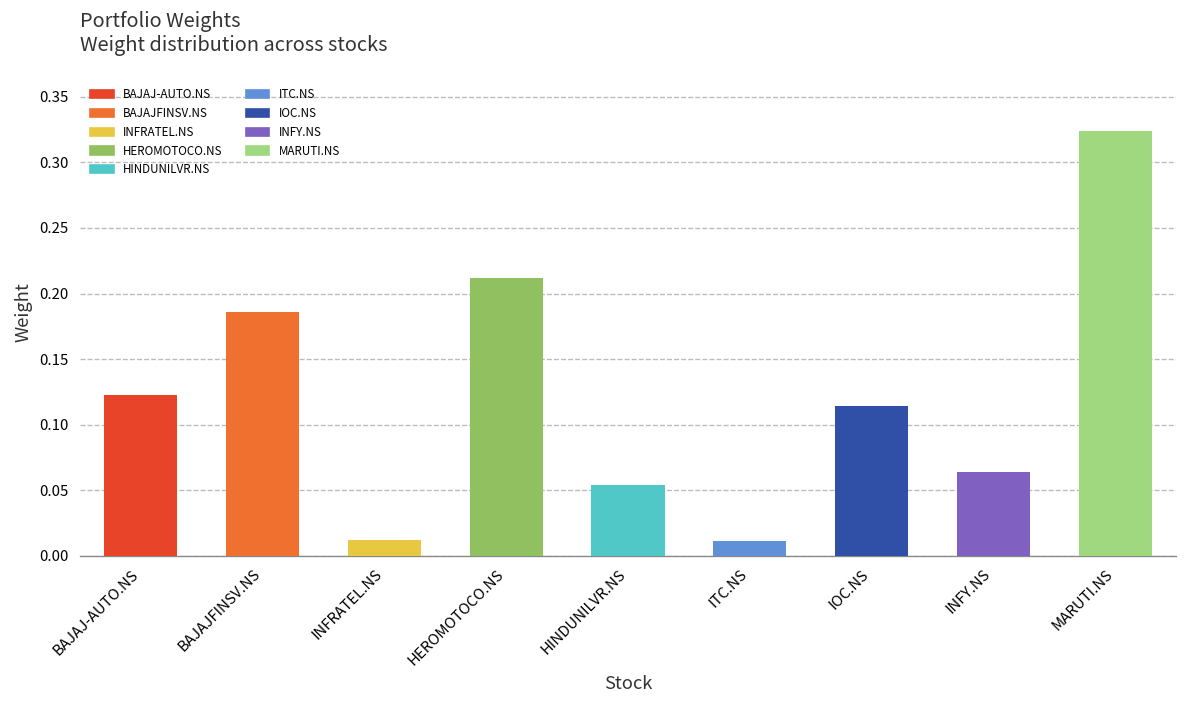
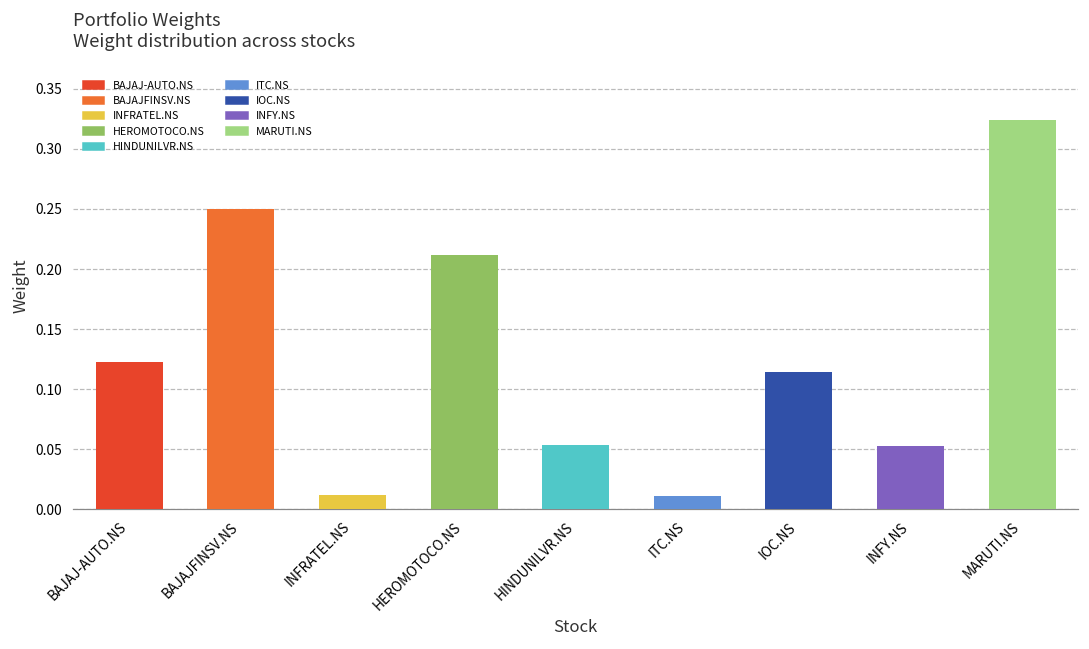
BAJAJFINSV.NS: 0.186 -> 0.250
INFY.NS: 0.064 -> 0.053
